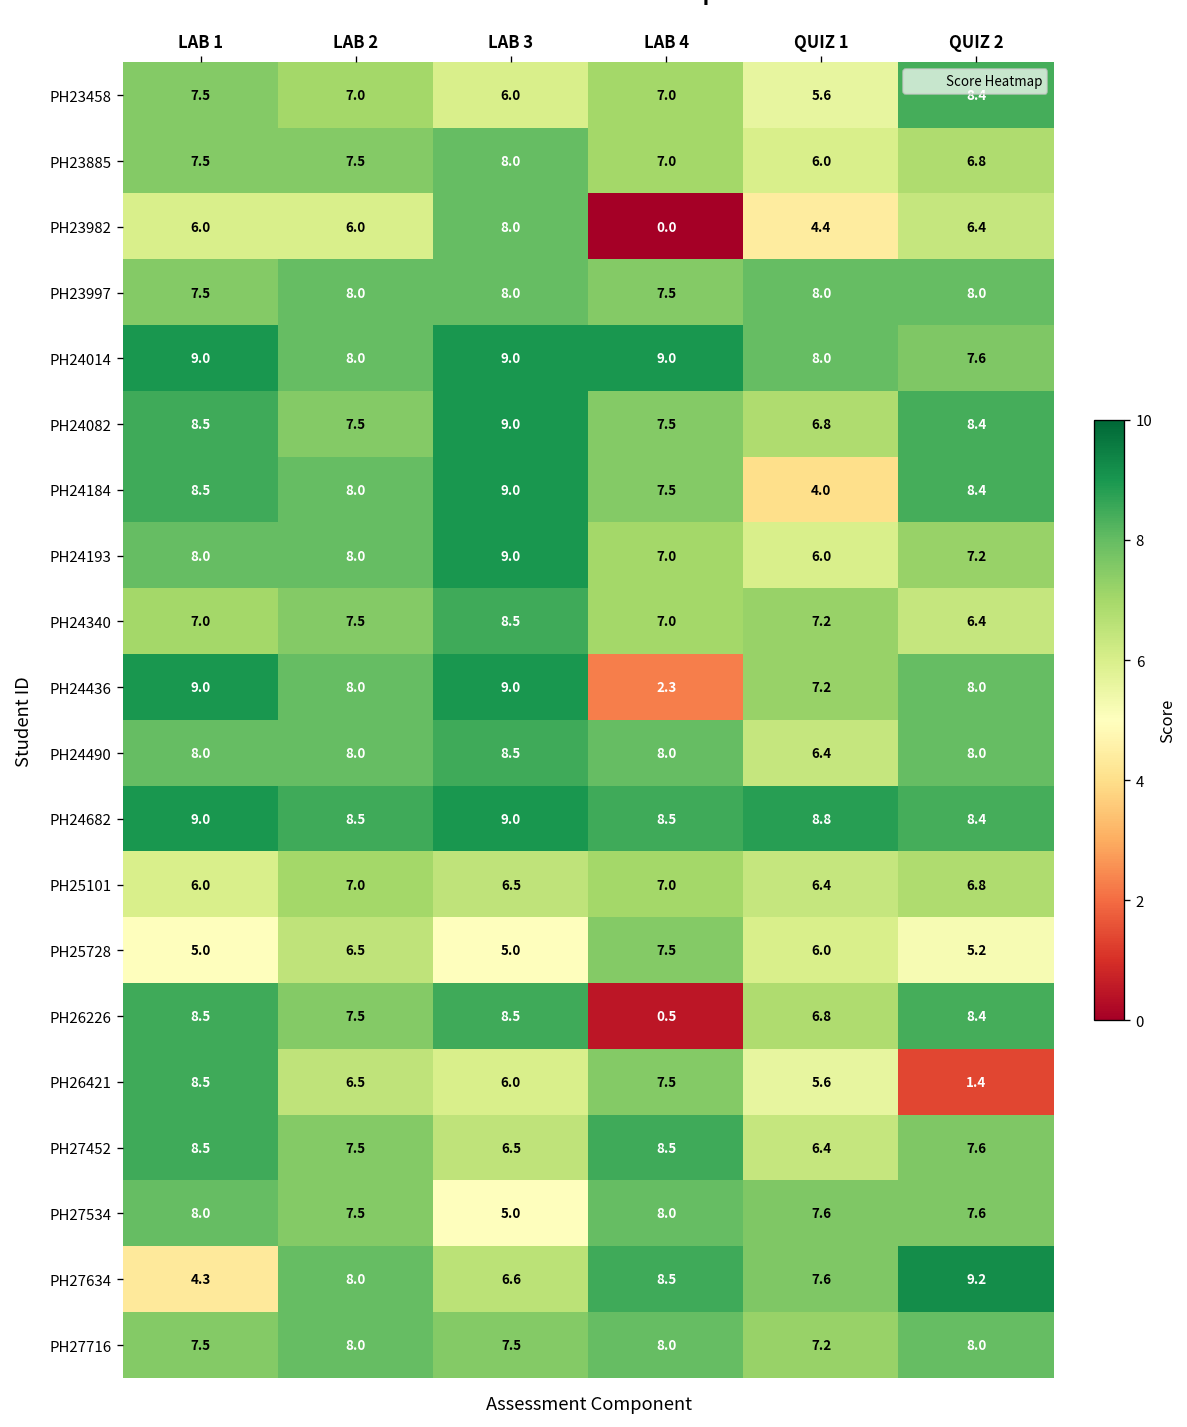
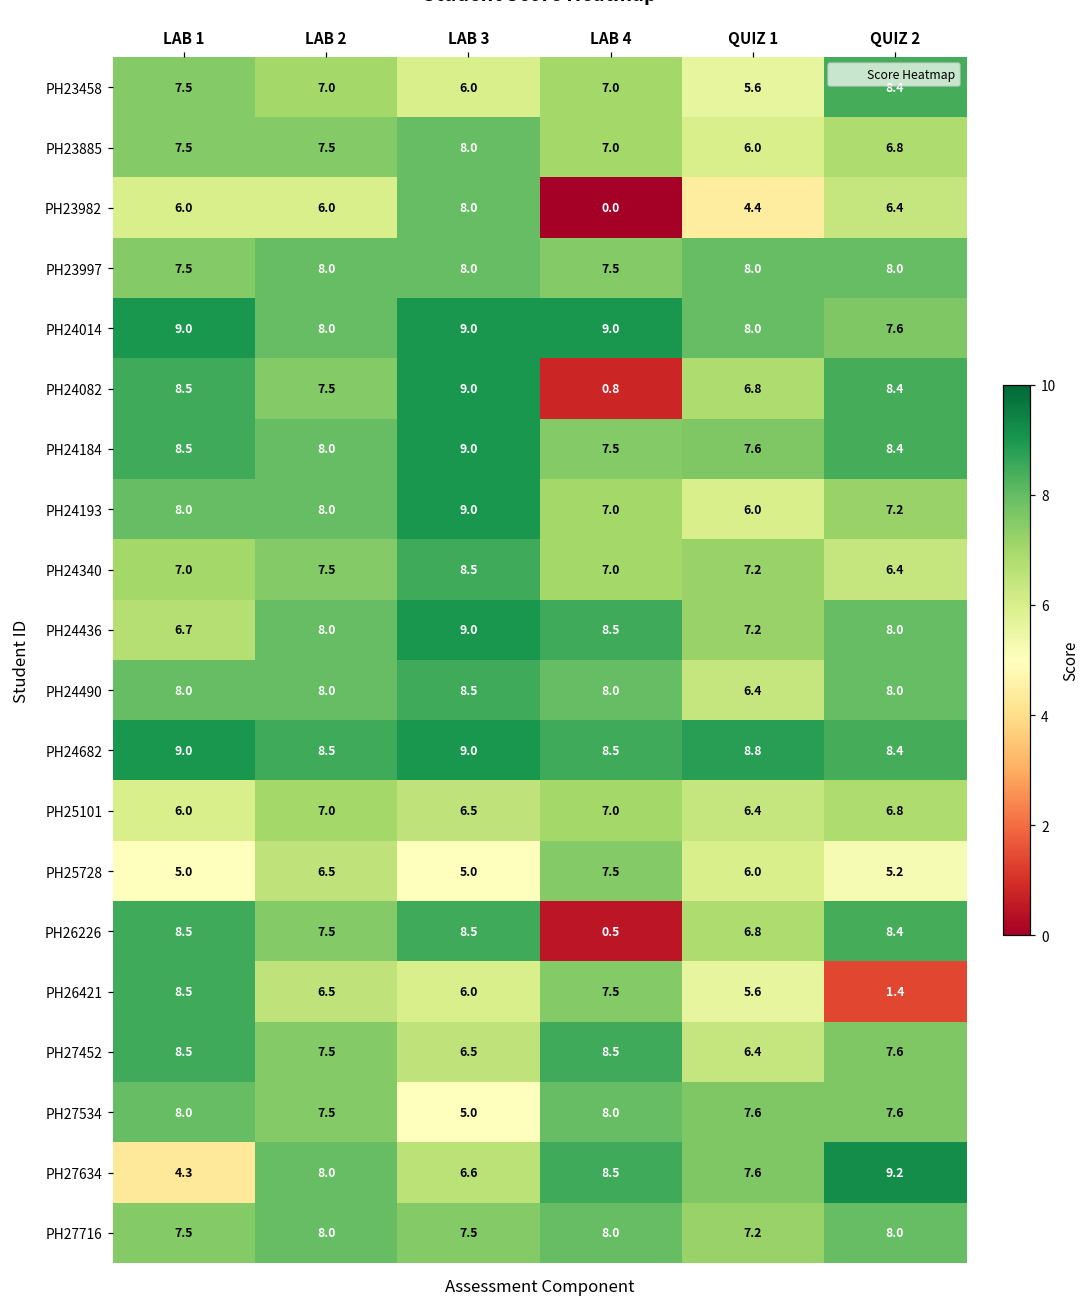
PH24082, LAB 4: 7.5 -> 0.8
PH24184, QUIZ 1: 4.0 -> 7.6
PH24436, LAB 1: 9.0 -> 6.7
PH24436, LAB 4: 2.3 -> 8.5
